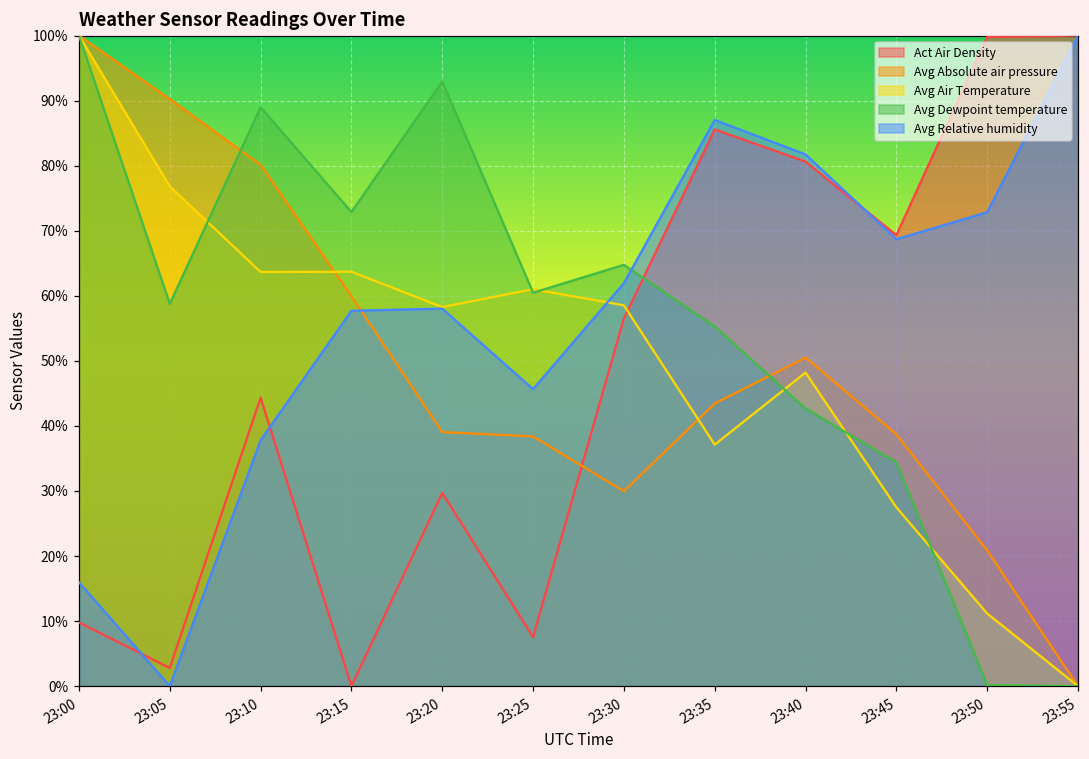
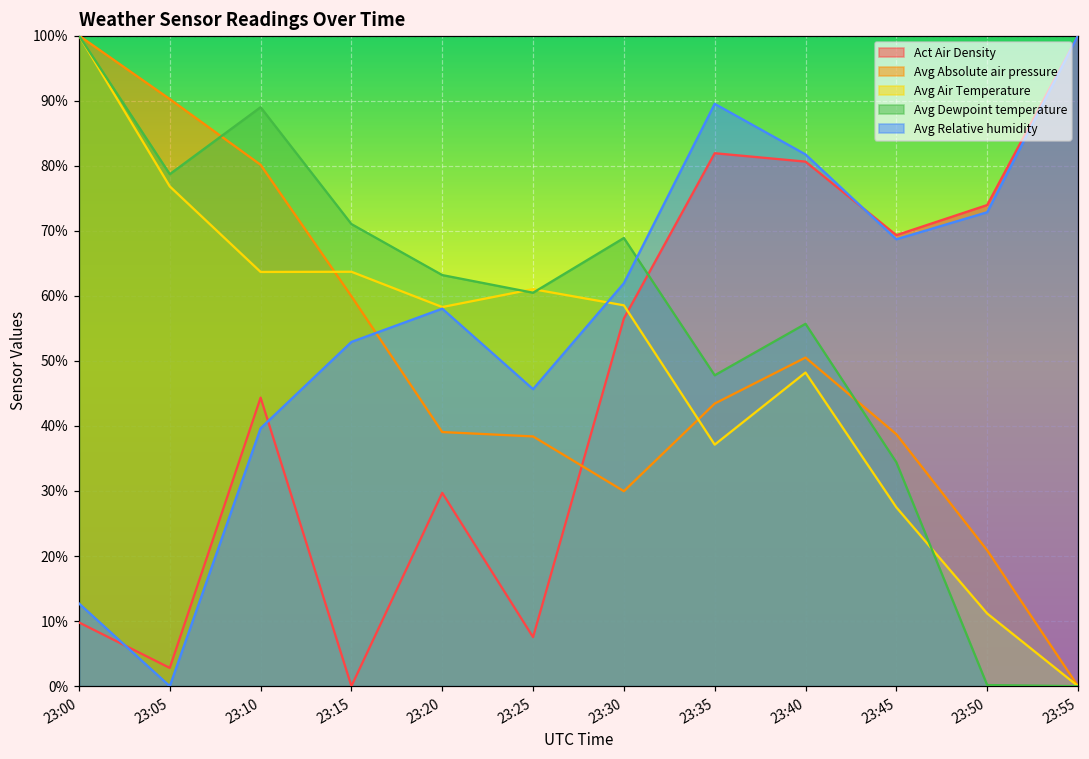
Avg Relative humidity, 23:00: 16% -> 13%
Avg Dewpoint temperature, 23:05: 59% -> 79%
Avg Relative humidity, 23:10: 38% -> 40%
Avg Dewpoint temperature, 23:15: 73% -> 71%
Avg Relative humidity, 23:15: 58% -> 53%
Avg Dewpoint temperature, 23:20: 93% -> 63%
Avg Dewpoint temperature, 23:30: 65% -> 69%
Act Air Density, 23:35: 86% -> 82%
Avg Dewpoint temperature, 23:35: 55% -> 48%
Avg Relative humidity, 23:35: 87% -> 90%
Avg Dewpoint temperature, 23:40: 43% -> 56%
Act Air Density, 23:50: 100% -> 74%
